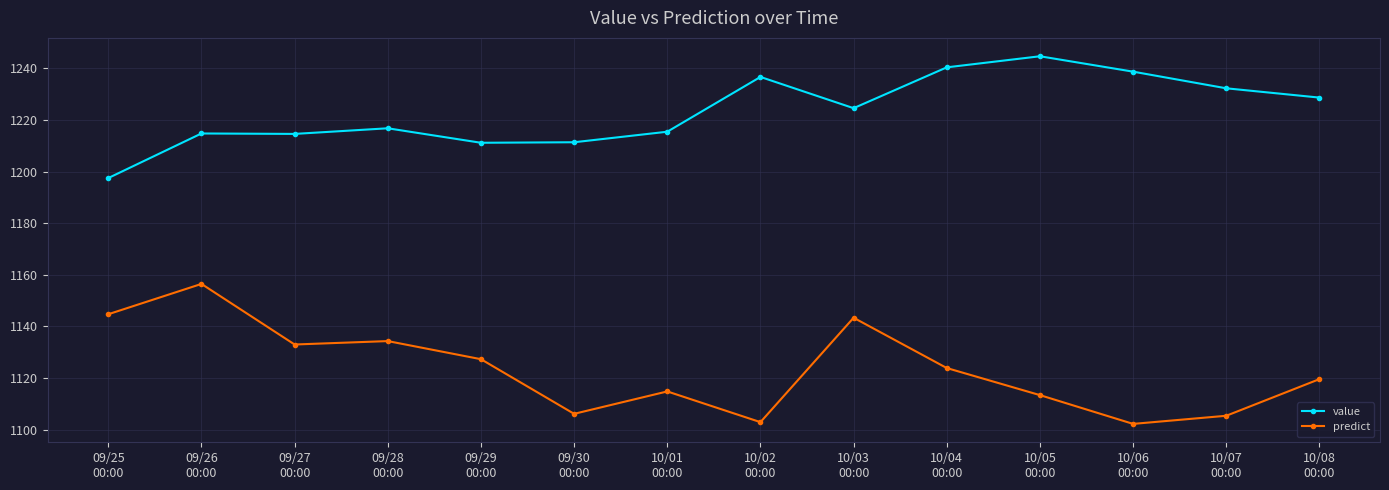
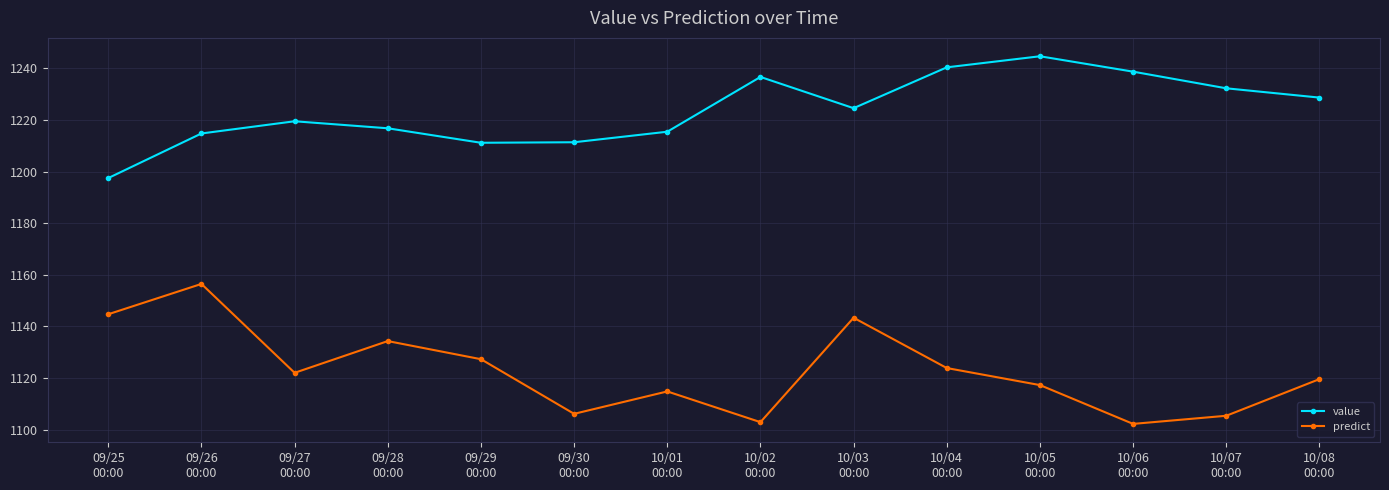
value, 09/27 00:00: 1215 -> 1219
predict, 09/27 00:00: 1133 -> 1122
predict, 10/05 00:00: 1113 -> 1117
